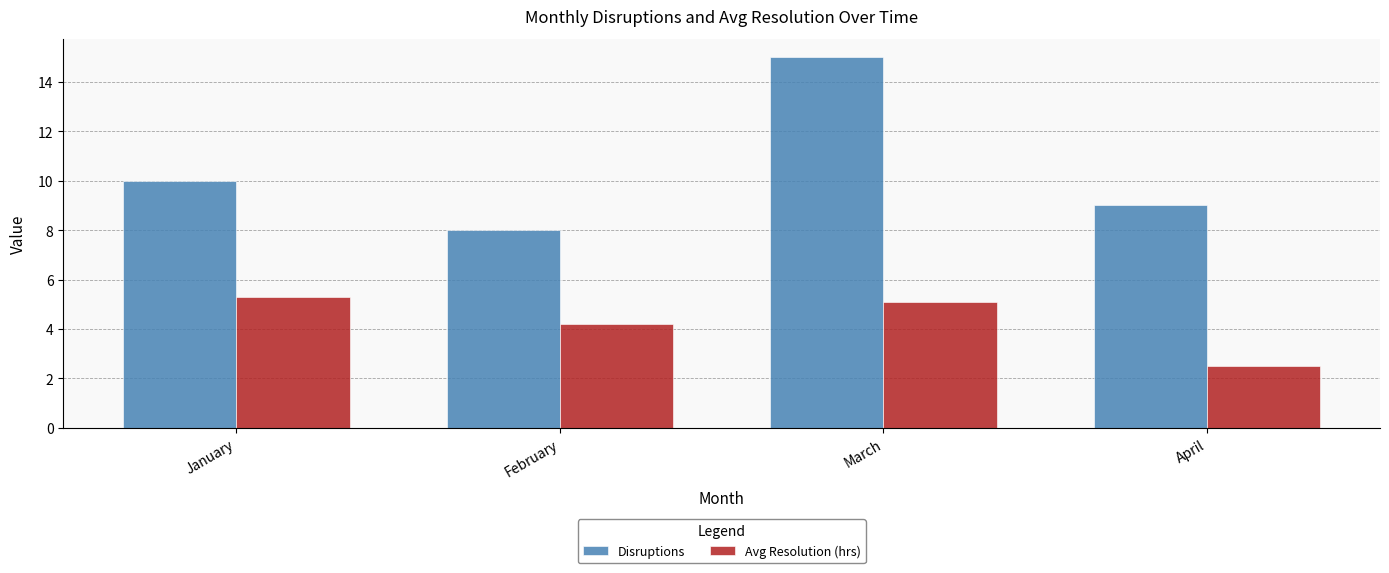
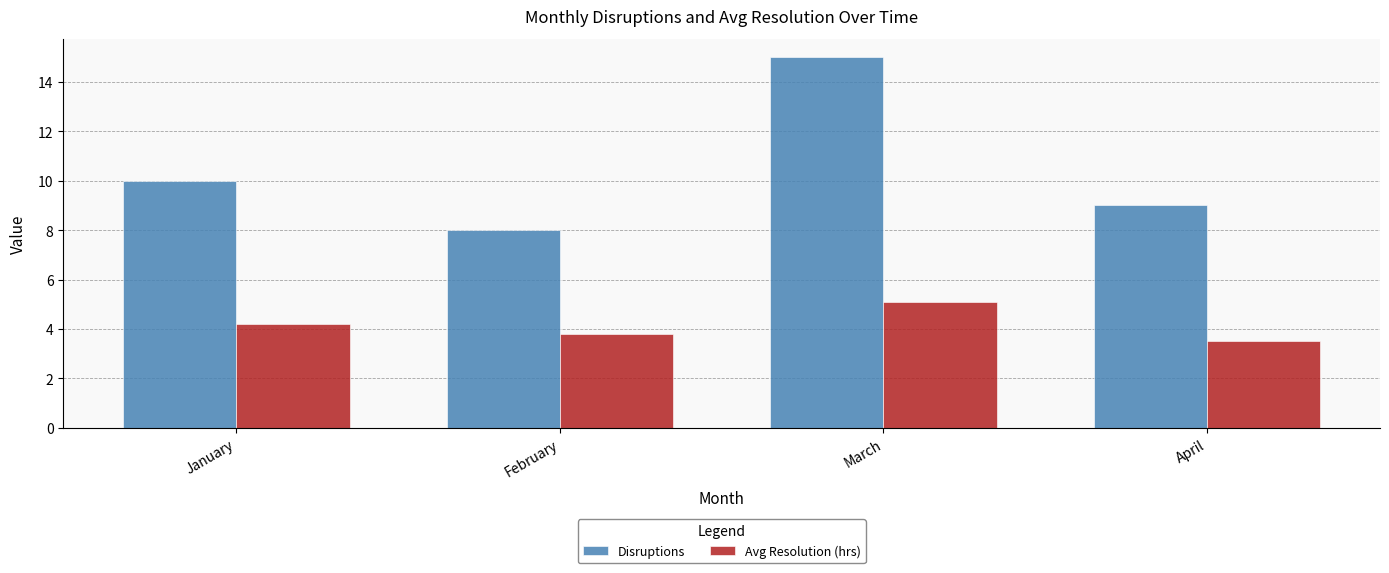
Avg Resolution (hrs), January: 5.3 -> 4.2
Avg Resolution (hrs), February: 4.2 -> 3.8
Avg Resolution (hrs), April: 2.5 -> 3.5
